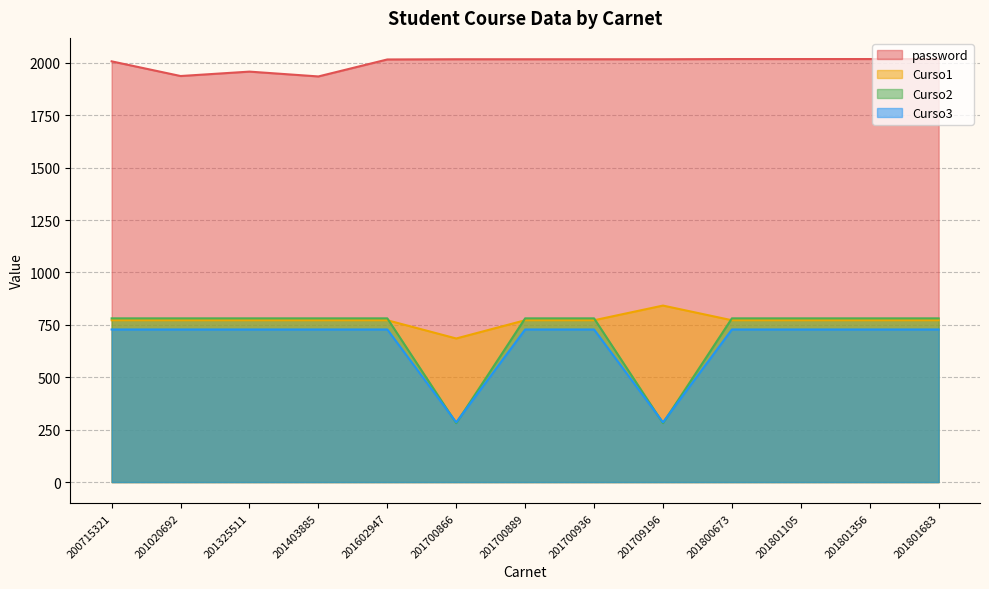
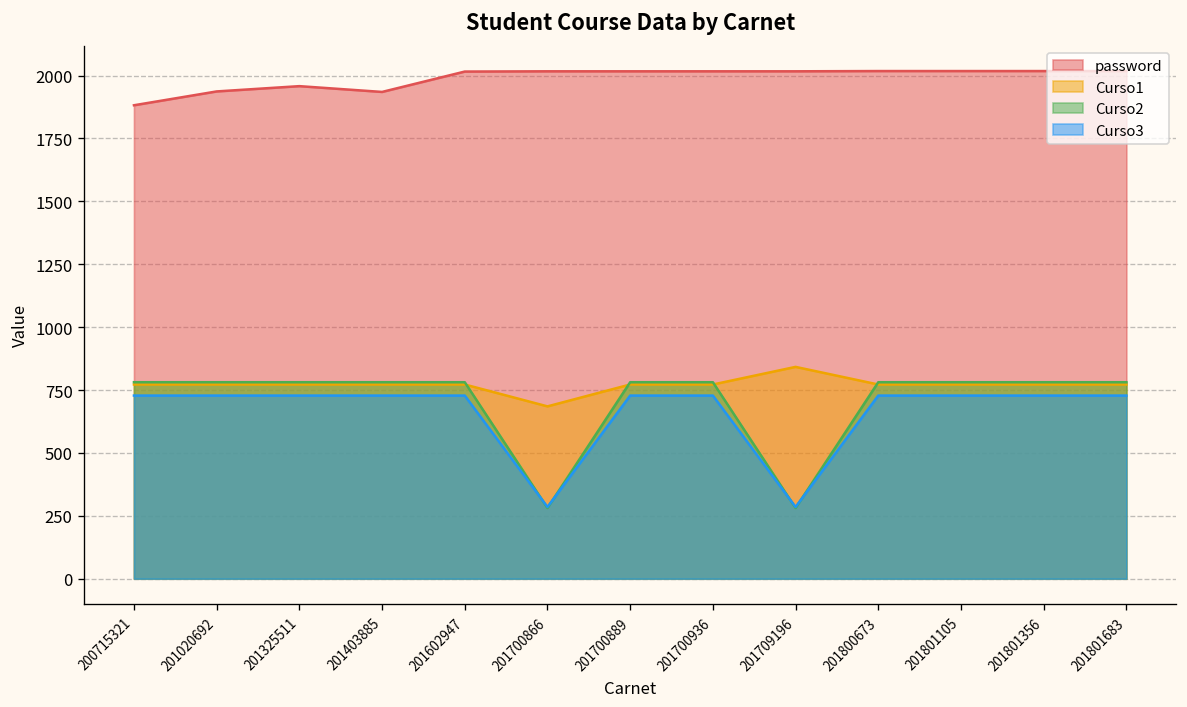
password, 200715321: 2010 -> 1880
